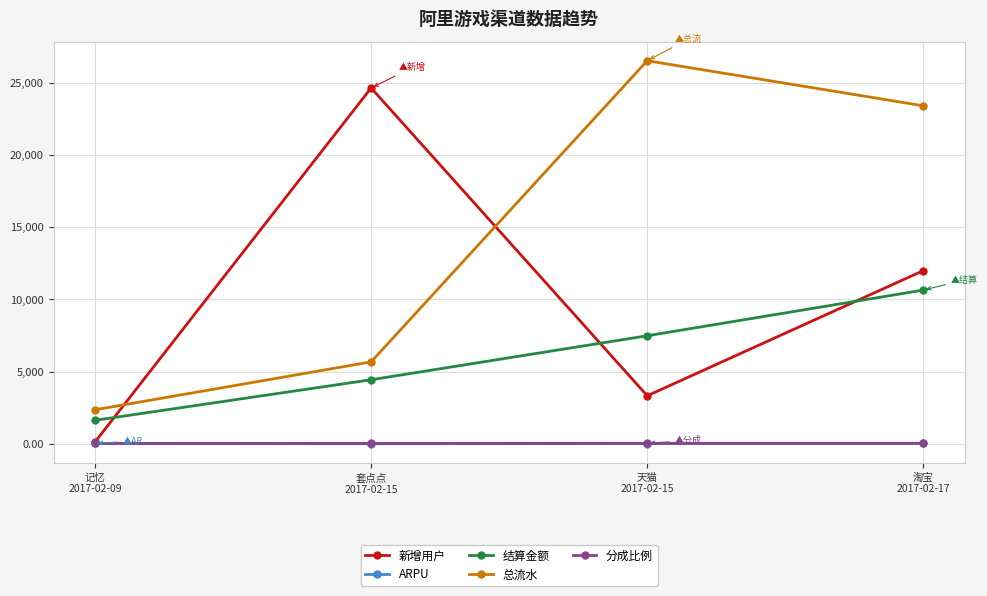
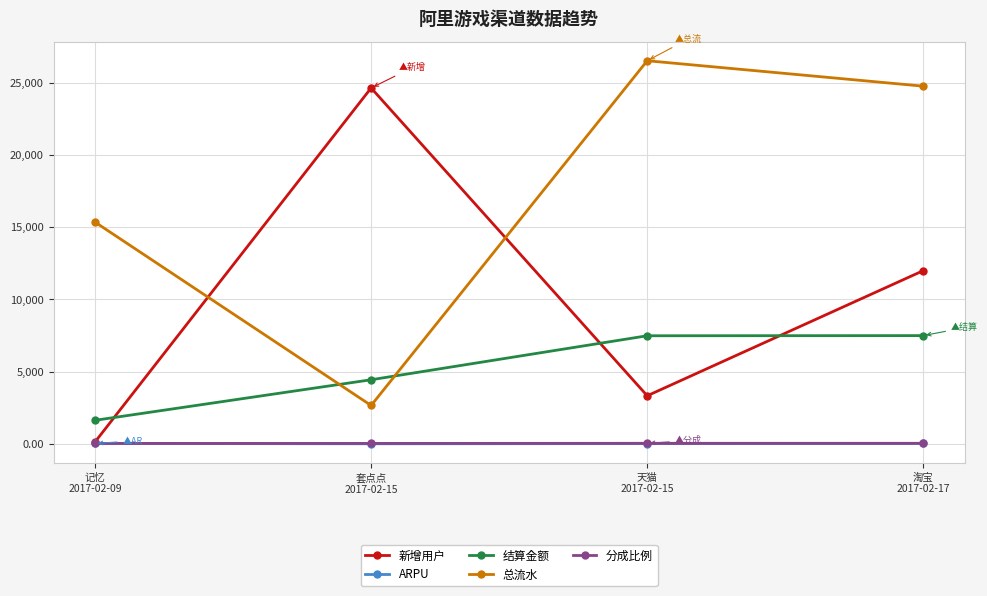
总流水, 记忆 2017-02-09: 2,400 -> 15,400
总流水, 套点点 2017-02-15: 5,700 -> 2,700
结算金额, 淘宝 2017-02-17: 10,700 -> 7,500
总流水, 淘宝 2017-02-17: 23,400 -> 24,800
